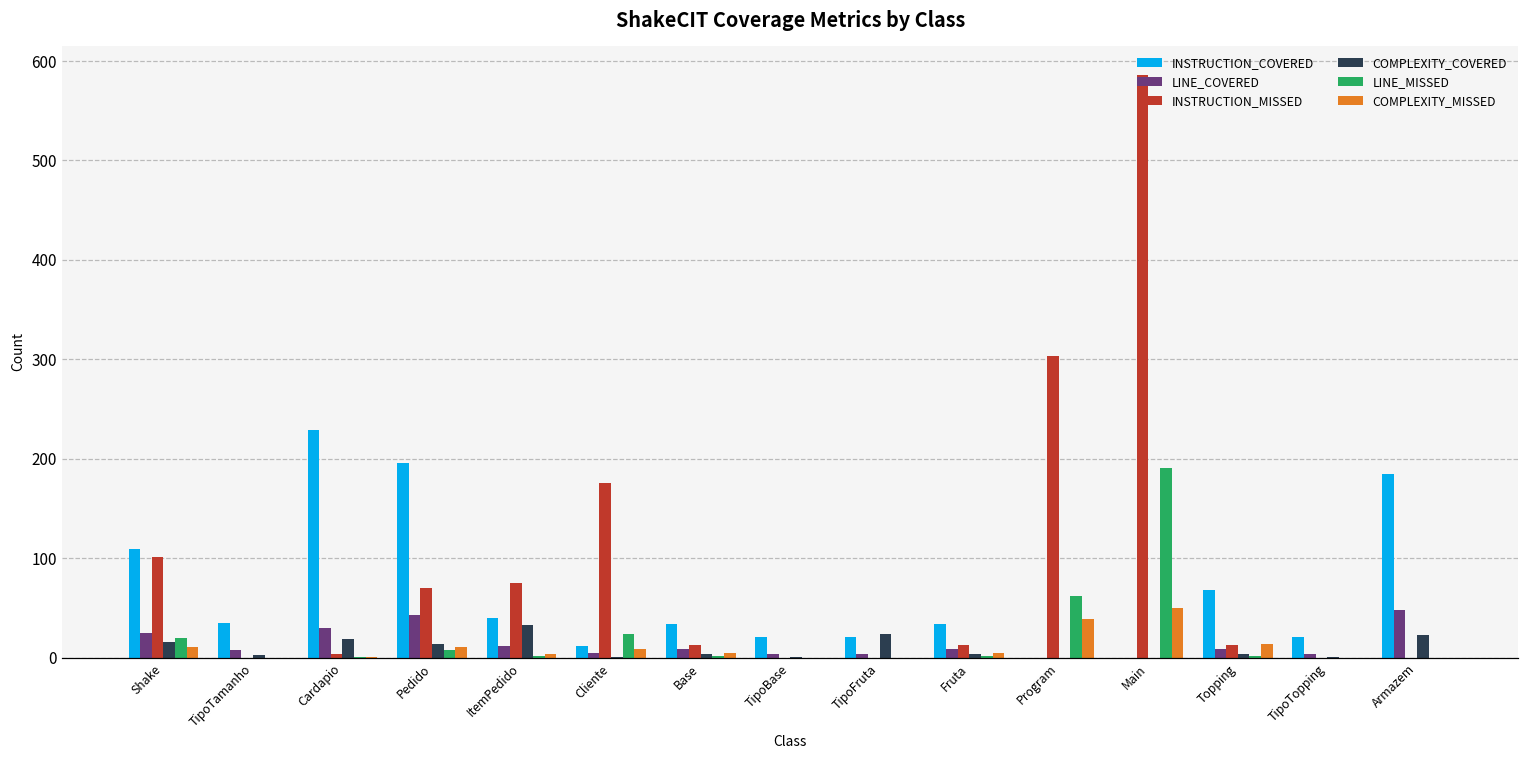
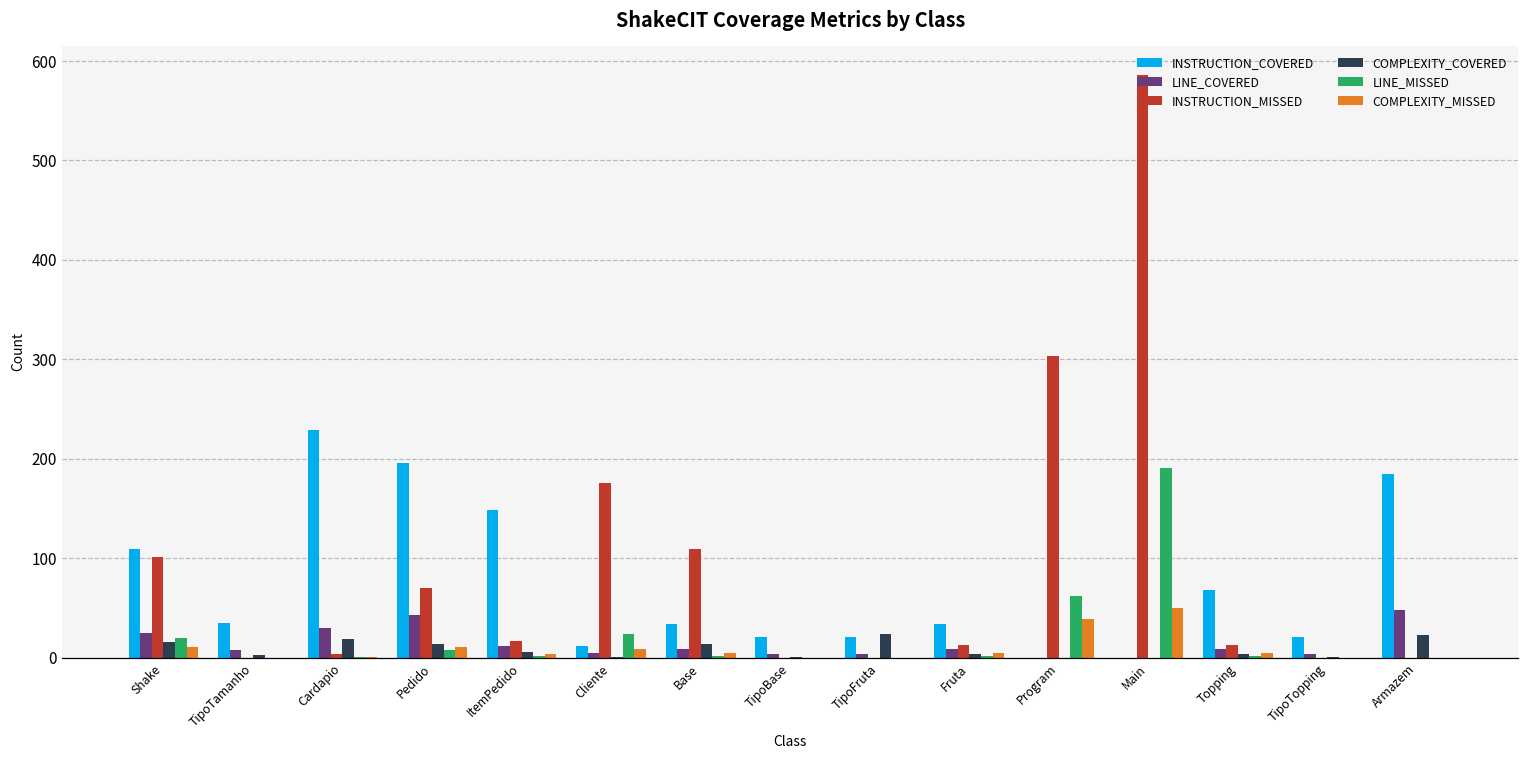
INSTRUCTION_COVERED, ItemPedido: 40 -> 150
INSTRUCTION_MISSED, ItemPedido: 80 -> 20
COMPLEXITY_COVERED, ItemPedido: 30 -> 10
INSTRUCTION_MISSED, Base: 10 -> 110
COMPLEXITY_COVERED, Base: 0 -> 10
COMPLEXITY_MISSED, Topping: 14 -> 5
